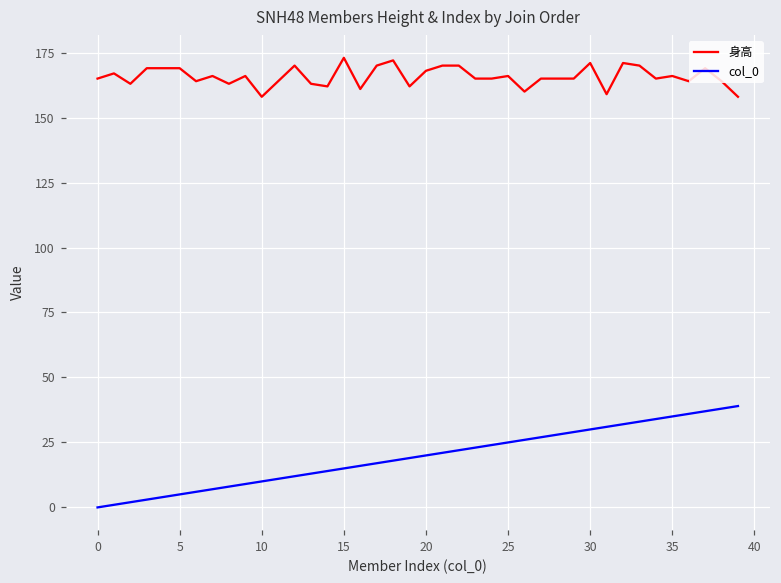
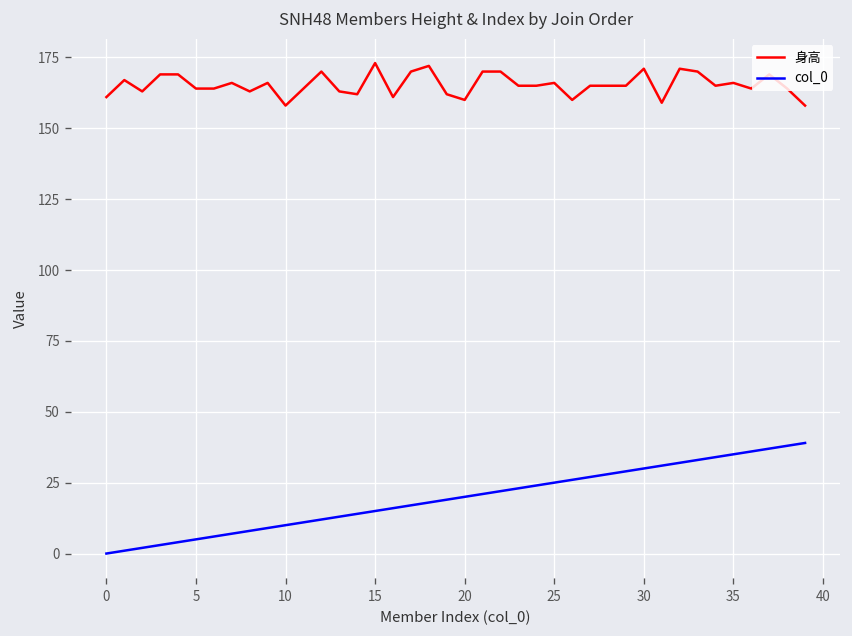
身高, 0: 165 -> 161
身高, 5: 169 -> 164
身高, 20: 168 -> 160
